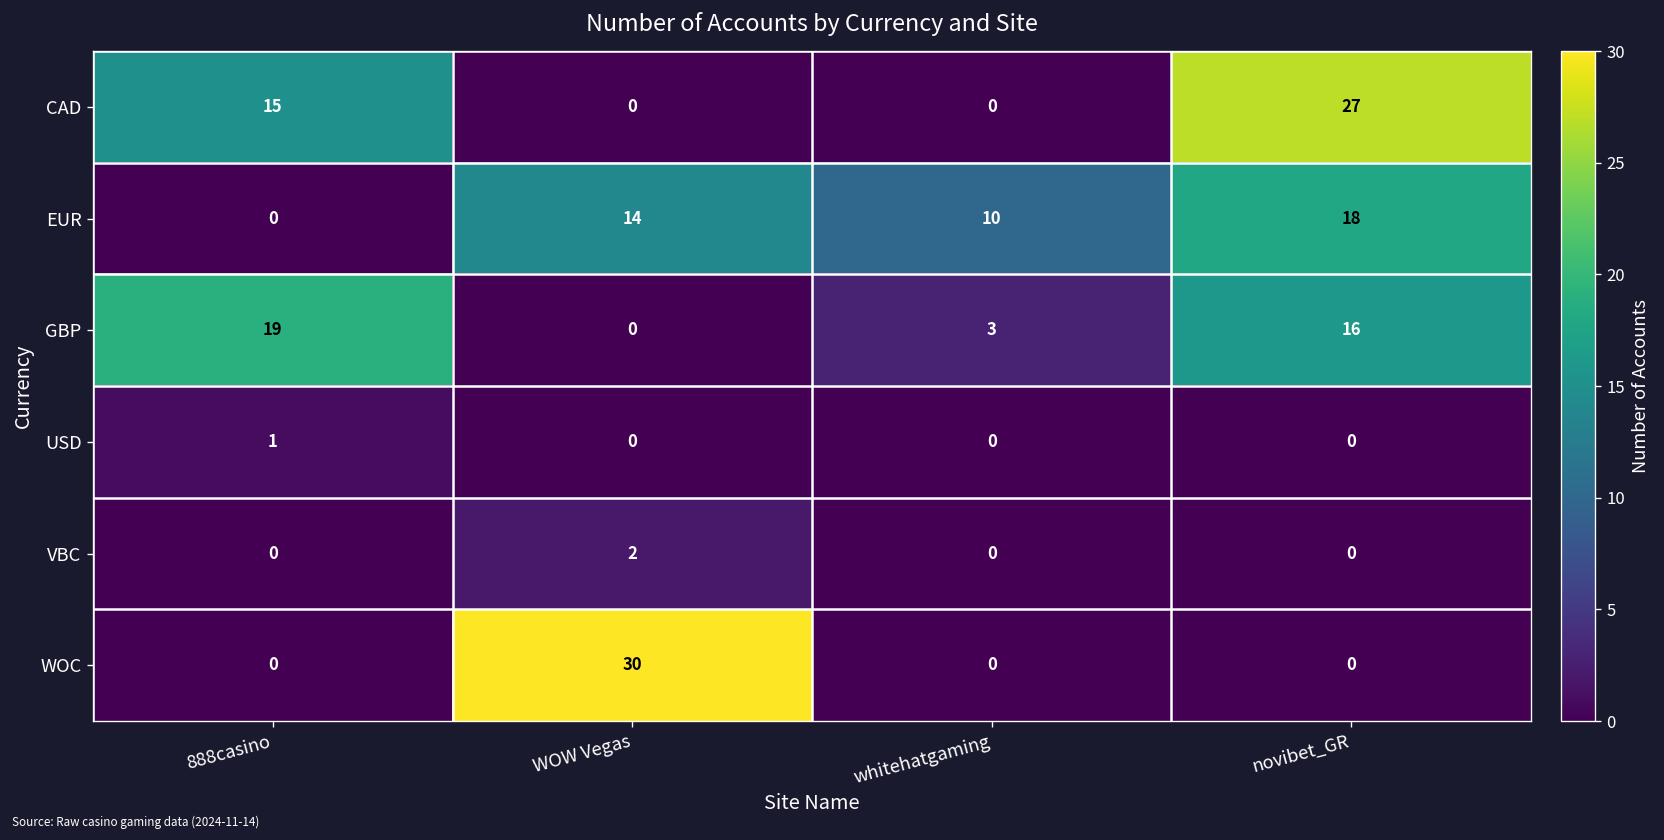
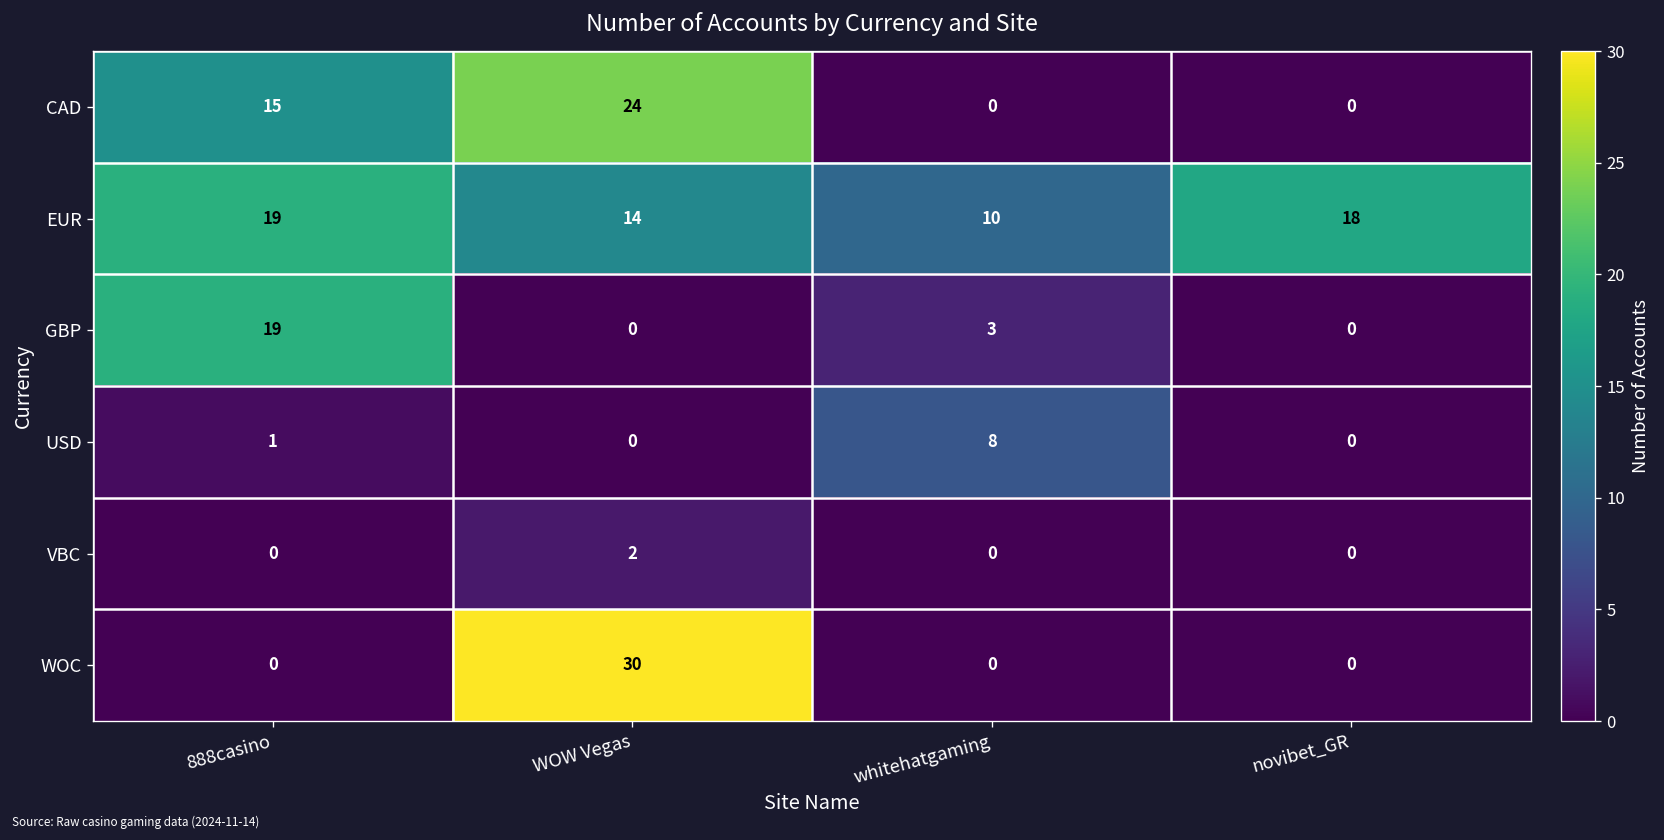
CAD, WOW Vegas: 0 -> 24
CAD, novibet_GR: 27 -> 0
EUR, 888casino: 0 -> 19
GBP, novibet_GR: 16 -> 0
USD, whitehatgaming: 0 -> 8
